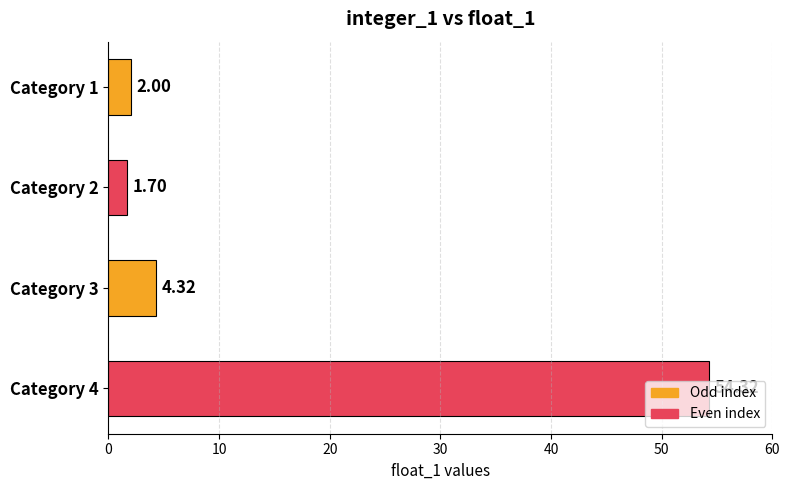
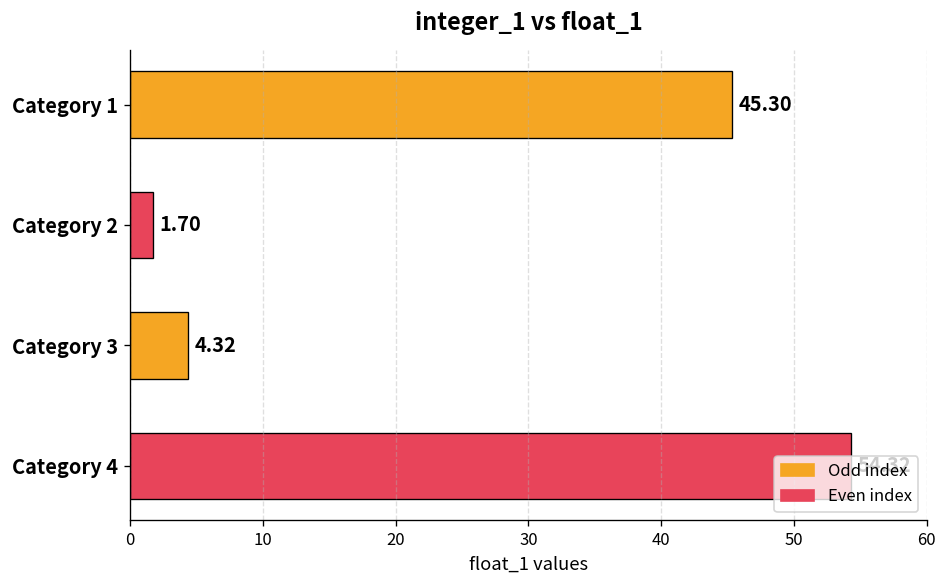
Category 1: 2.00 -> 45.30
